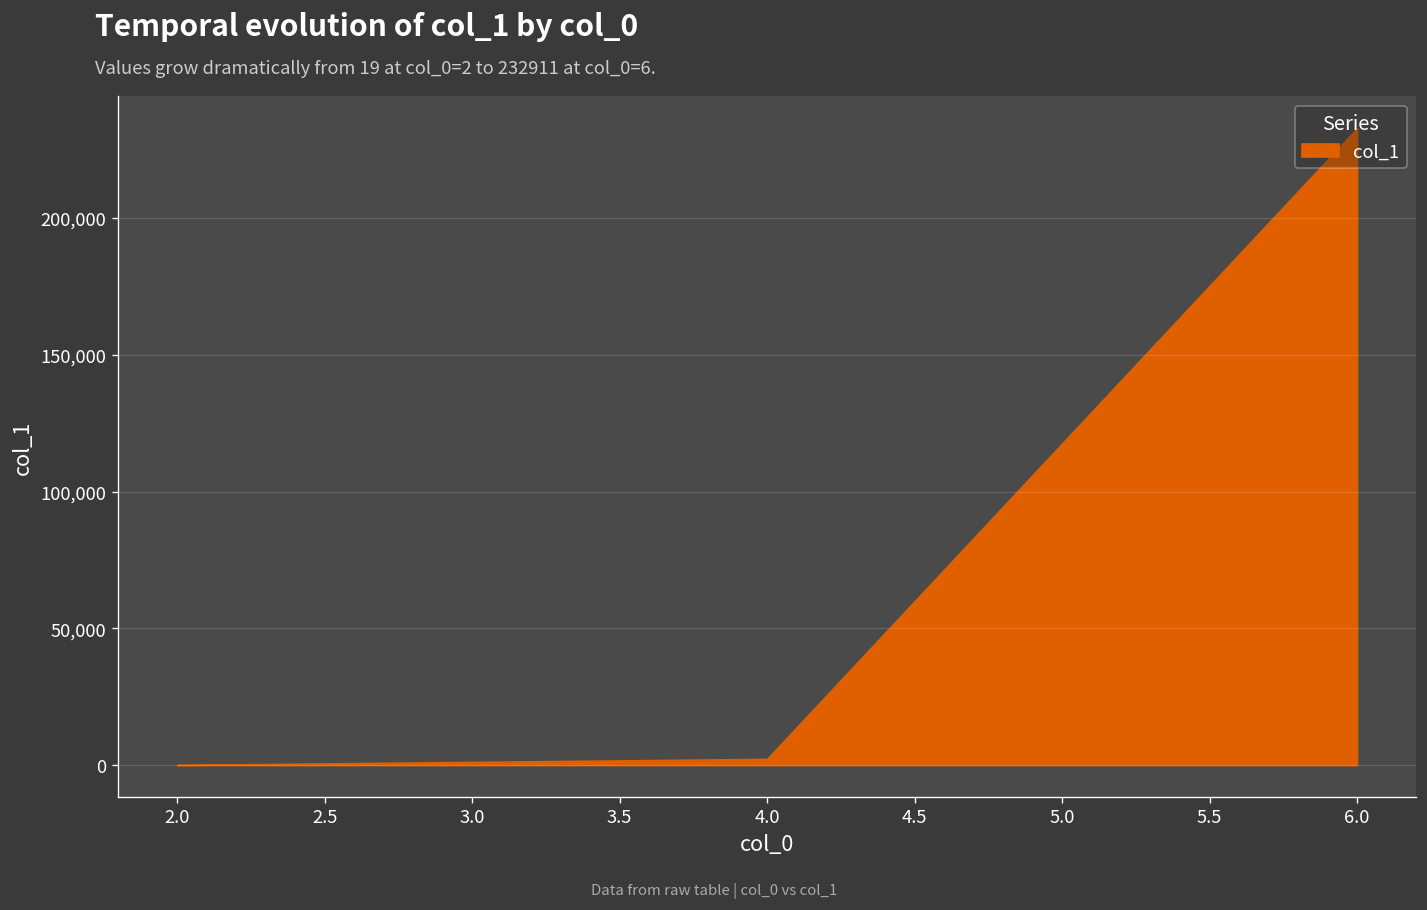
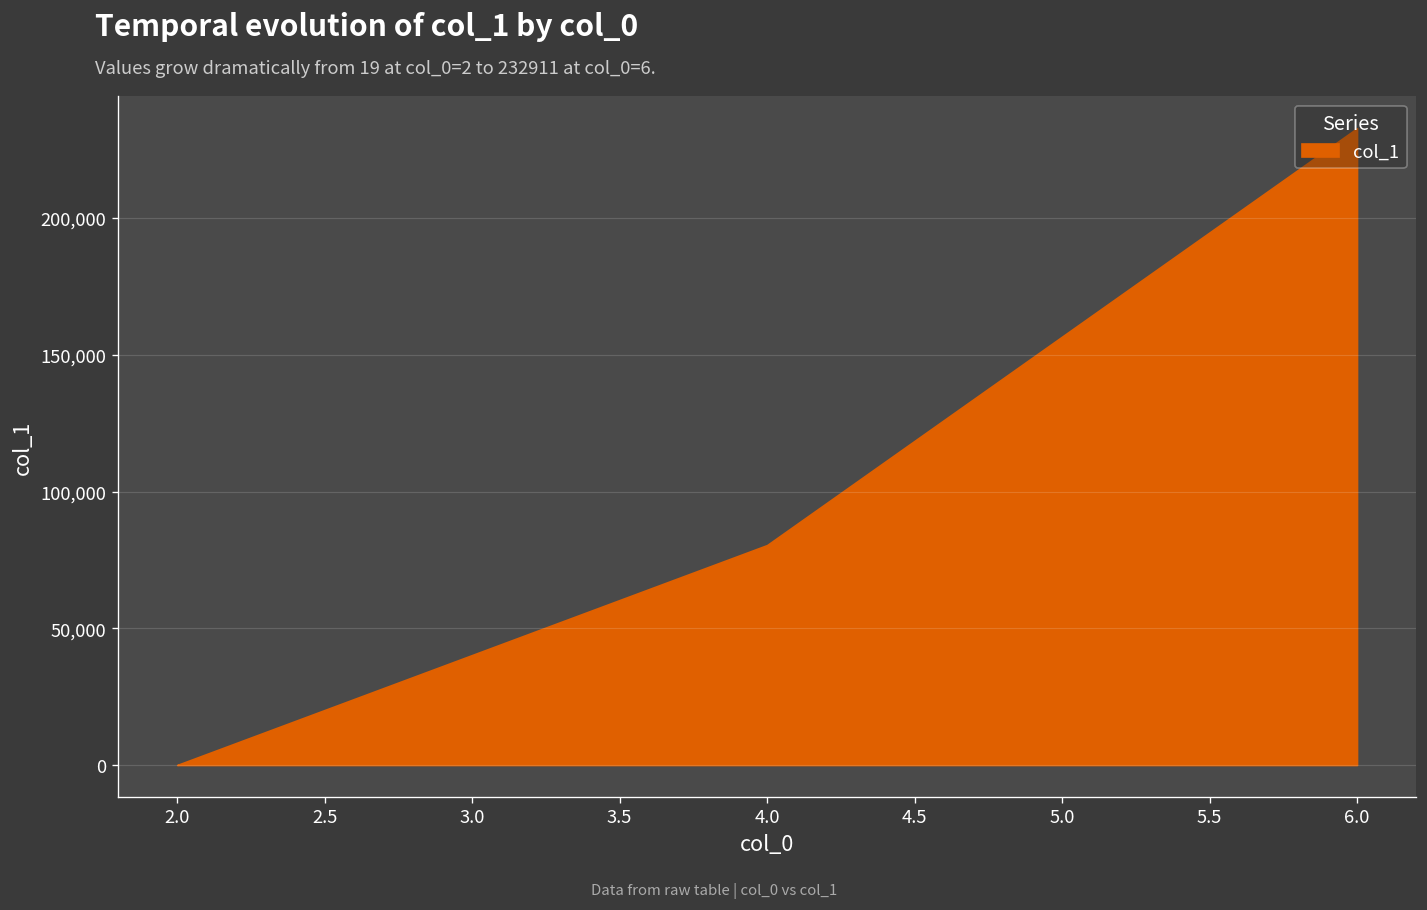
4.0: 2,000 -> 80,000
